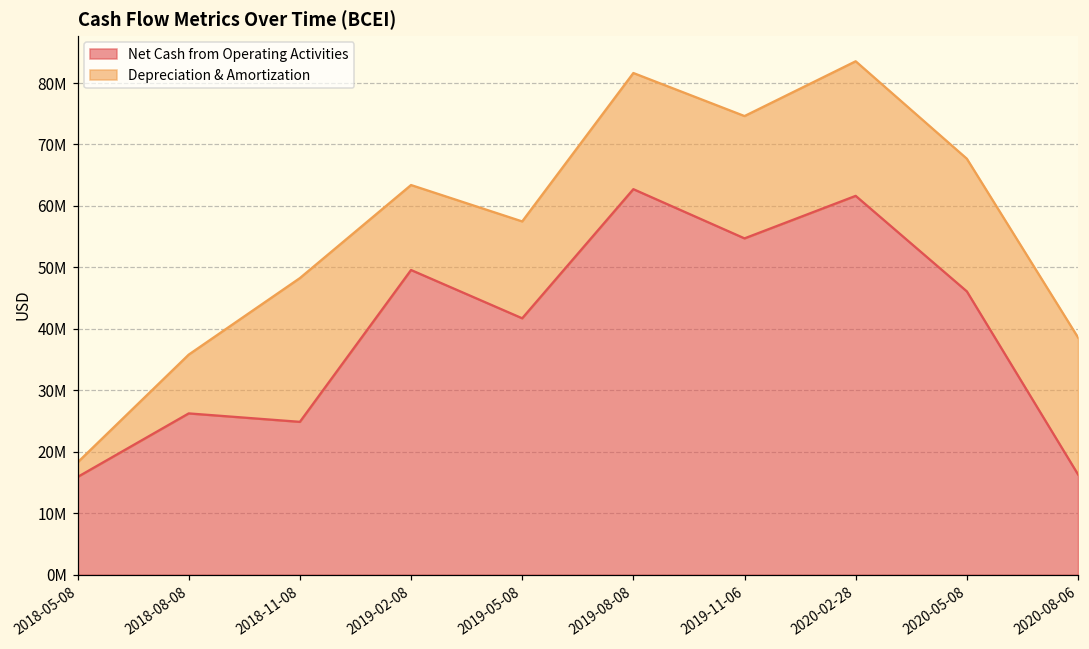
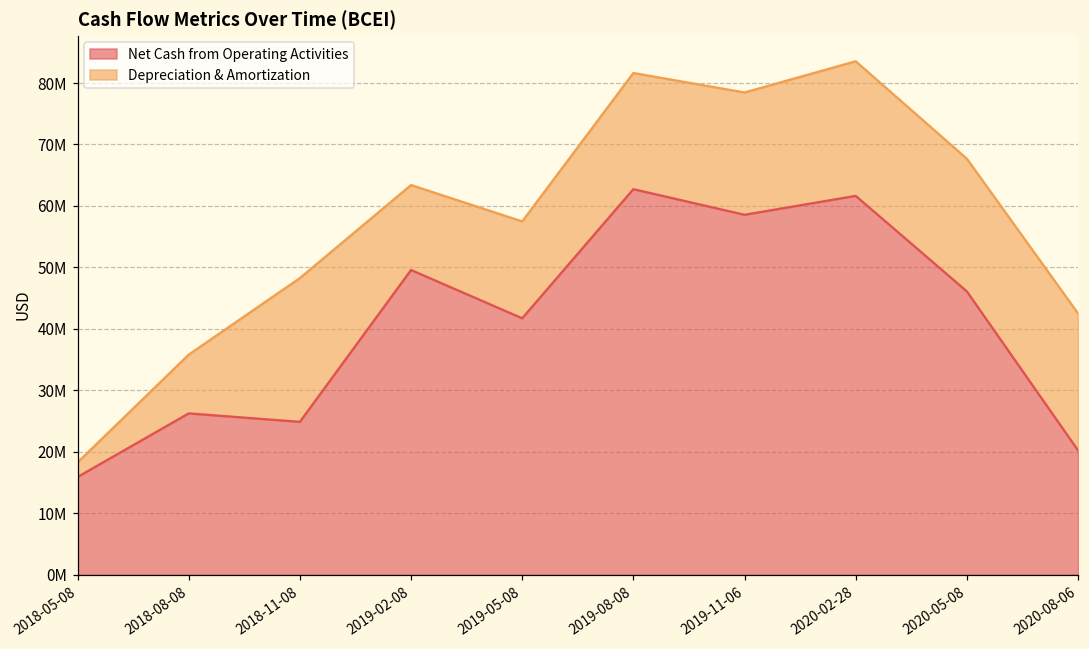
Net Cash from Operating Activities, 2019-11-06: 55000000 -> 59000000
Net Cash from Operating Activities, 2020-08-06: 16000000 -> 20000000
